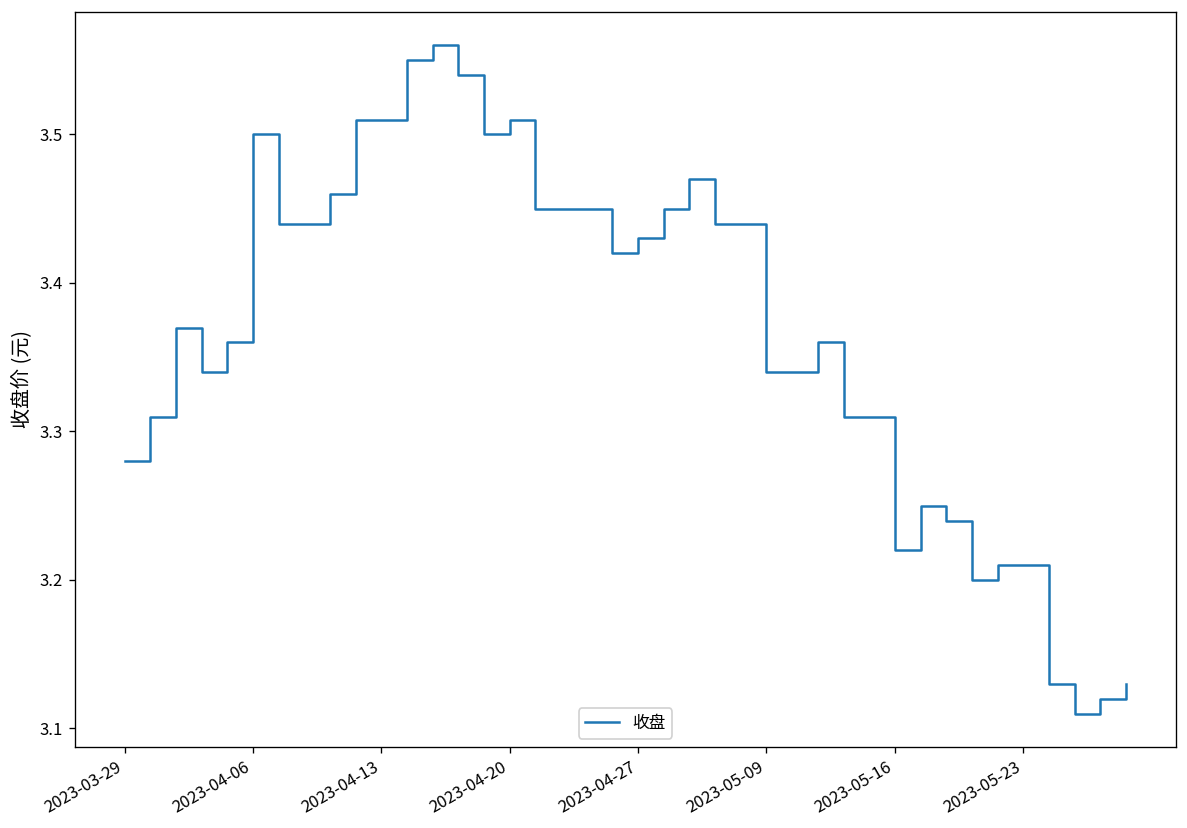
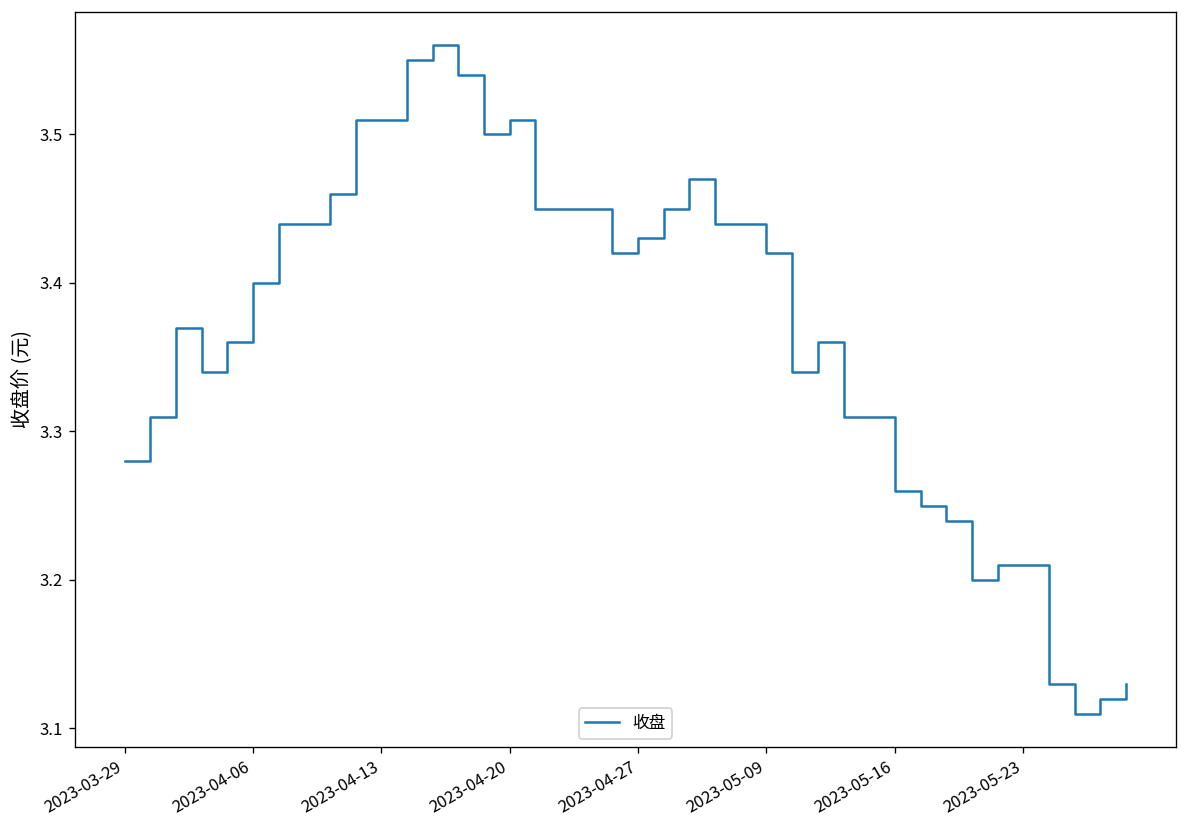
2023-04-06: 3.5 -> 3.4
2023-05-09: 3.34 -> 3.42
2023-05-16: 3.22 -> 3.26
